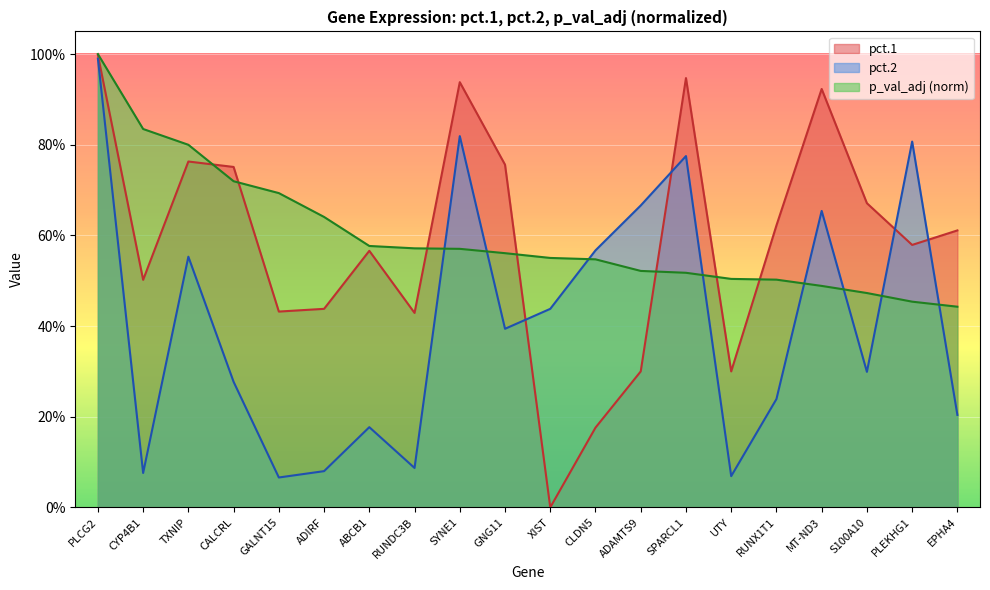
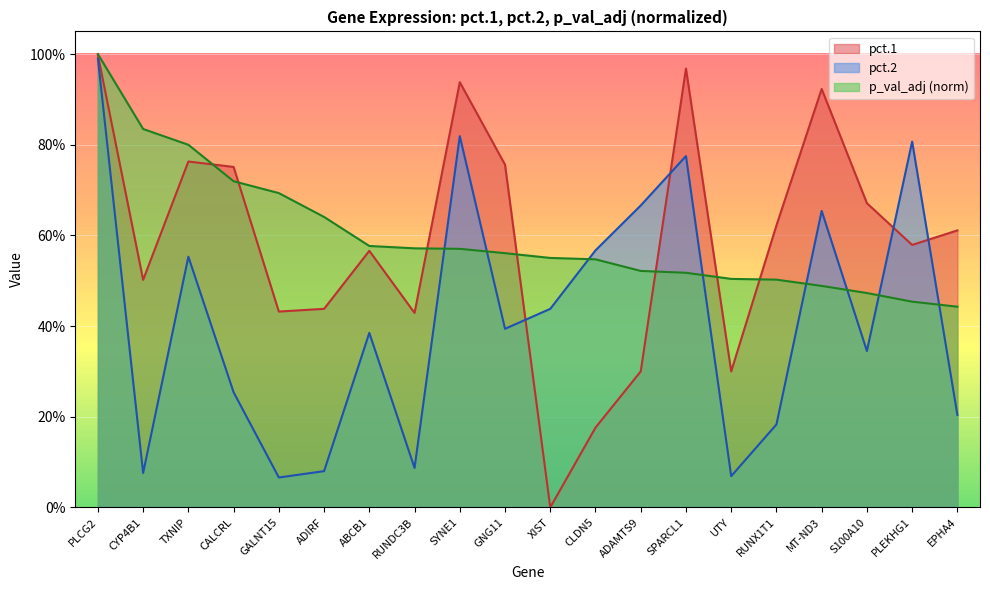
pct.2, CALCRL: 28% -> 25%
pct.2, ABCB1: 18% -> 39%
pct.1, SPARCL1: 95% -> 97%
pct.2, RUNX1T1: 24% -> 18%
pct.2, S100A10: 30% -> 35%
